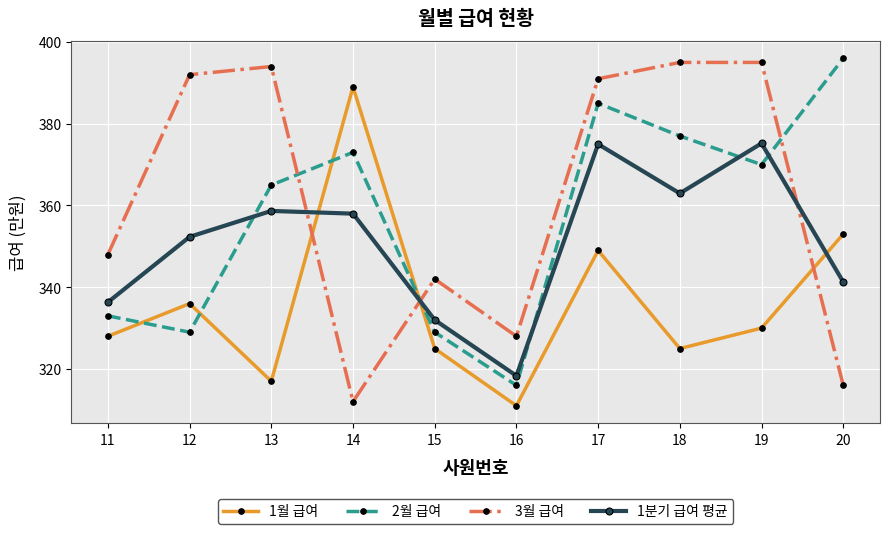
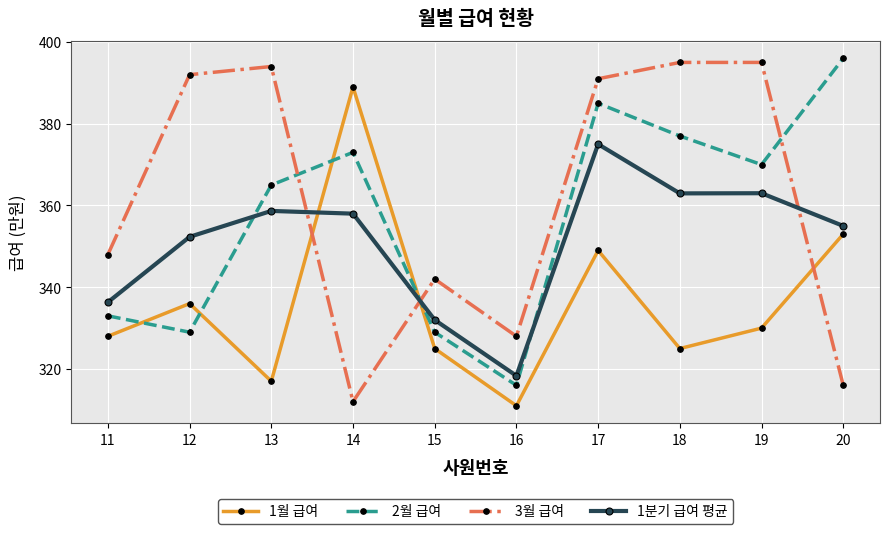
1분기 급여 평균, 19: 375 -> 363
1분기 급여 평균, 20: 341 -> 355
